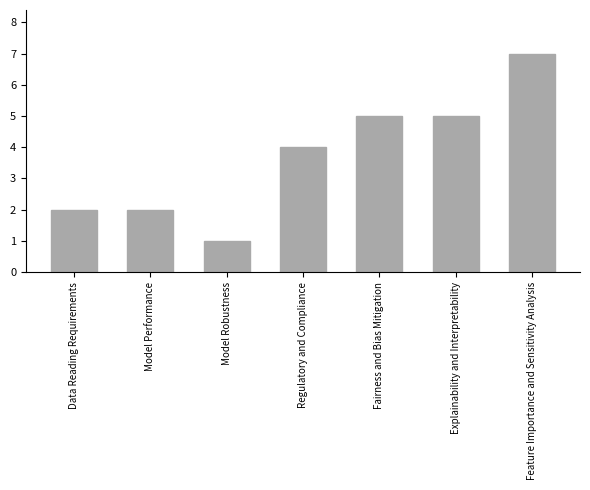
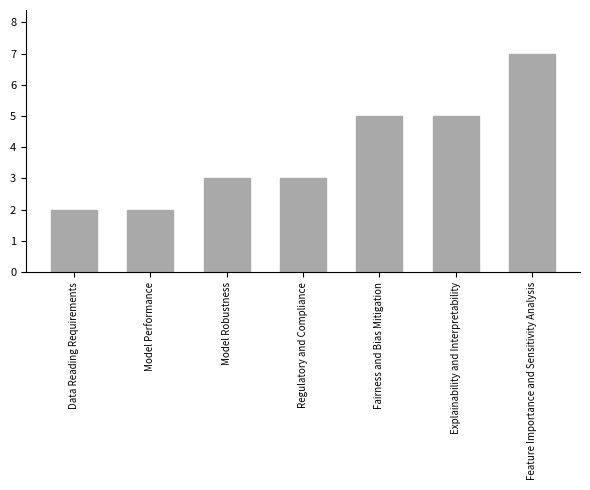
Model Robustness: 1 -> 3
Regulatory and Compliance: 4 -> 3
